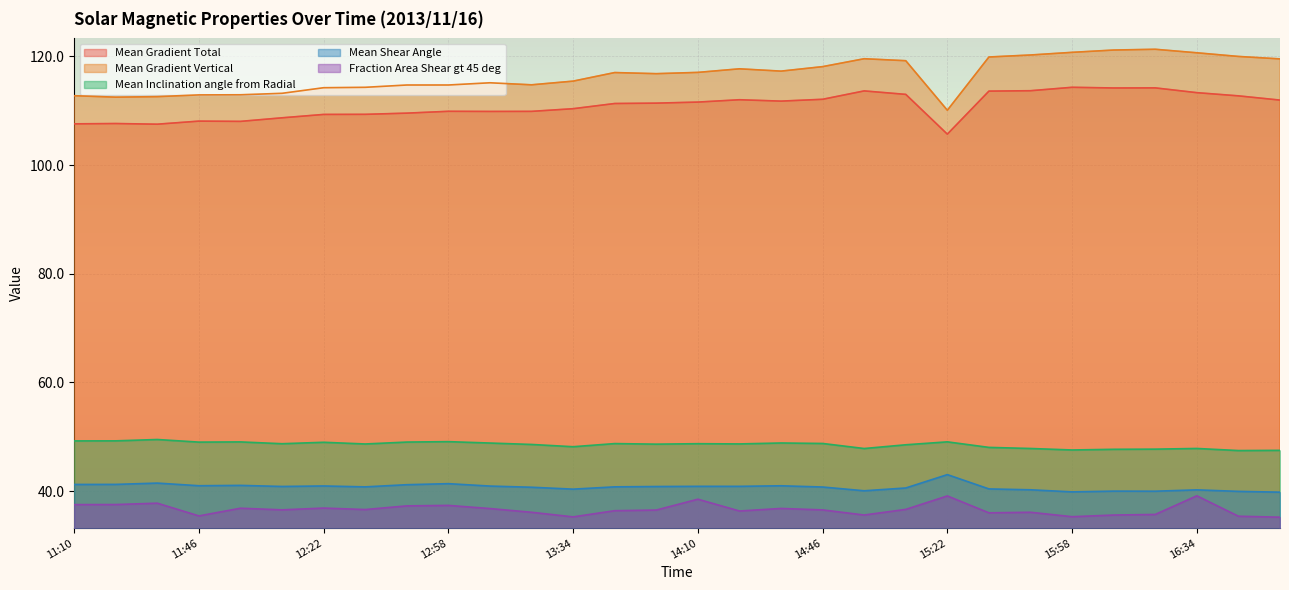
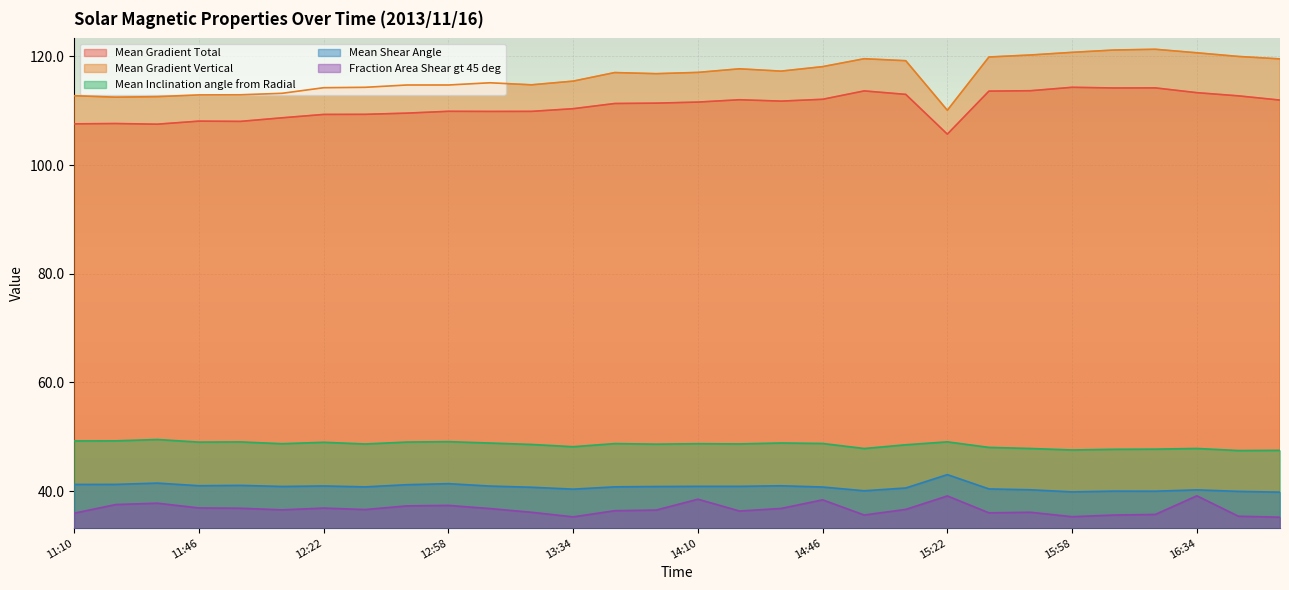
Fraction Area Shear gt 45 deg, 11:10: 38 -> 36
Fraction Area Shear gt 45 deg, 11:46: 35 -> 37
Fraction Area Shear gt 45 deg, 14:46: 37 -> 38
